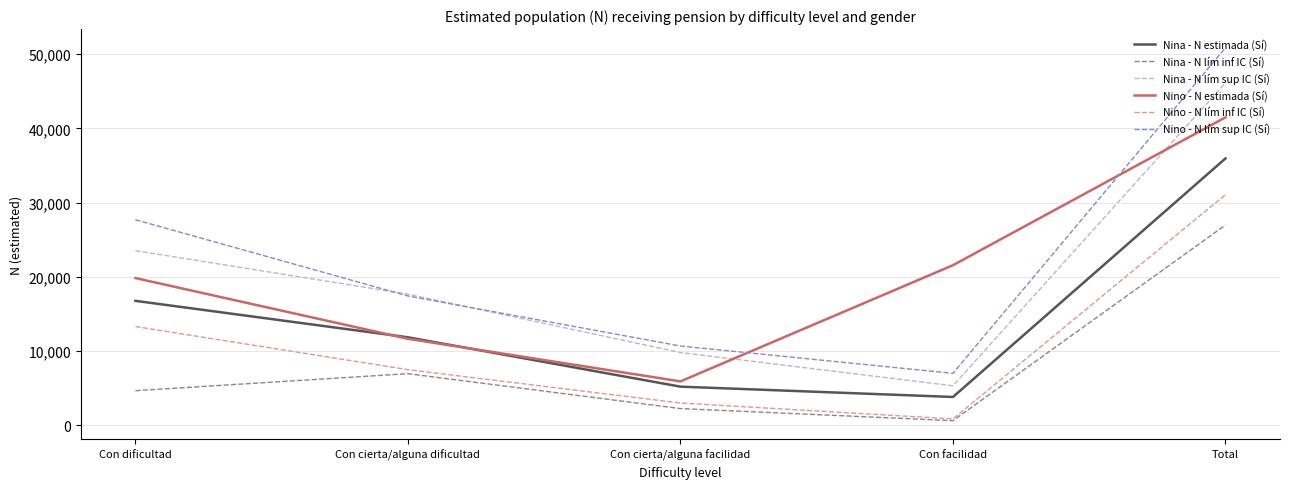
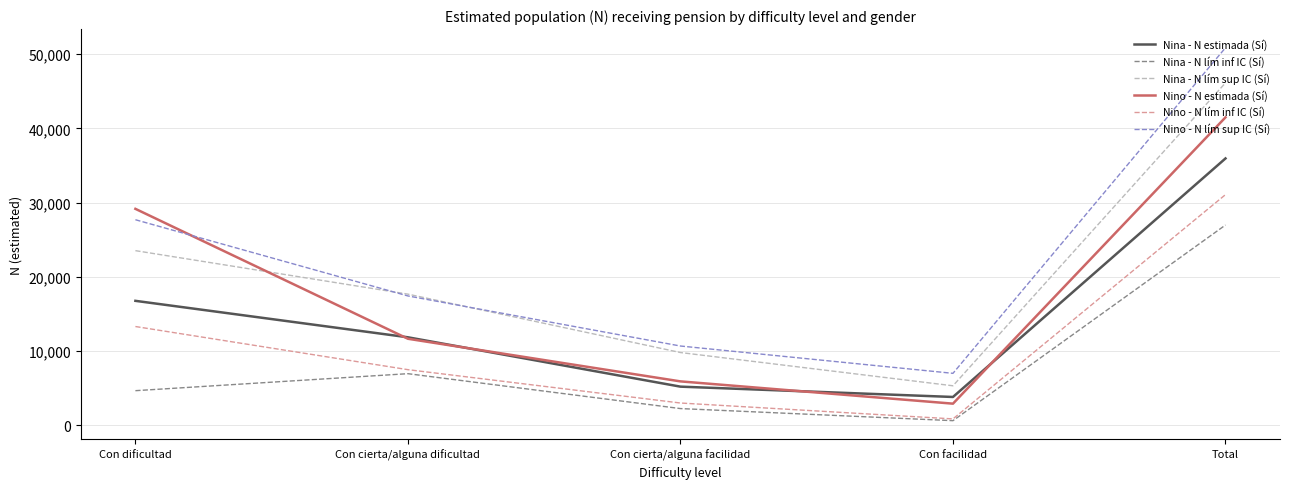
Nino - N estimada (Sí), Con dificultad: 20,000 -> 29,000
Nino - N estimada (Sí), Con facilidad: 22,000 -> 3,000
